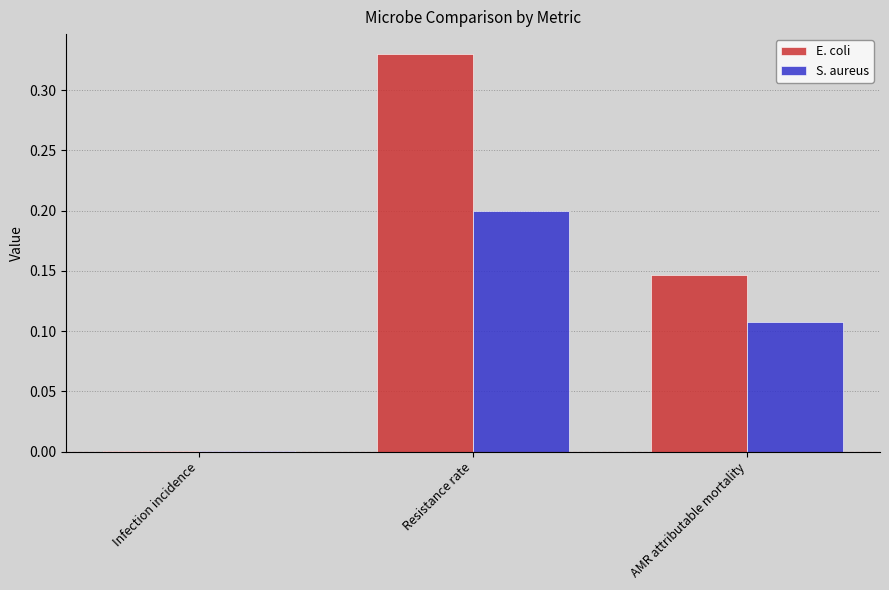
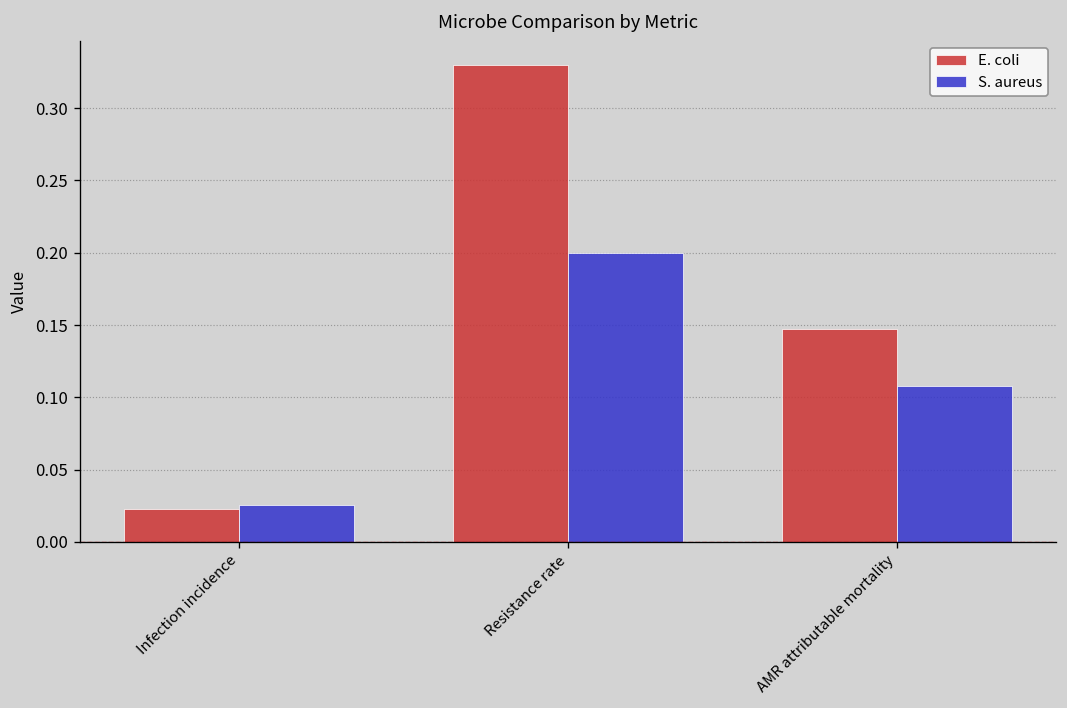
E. coli, Infection incidence: 0.001 -> 0.023
S. aureus, Infection incidence: 0.001 -> 0.026
